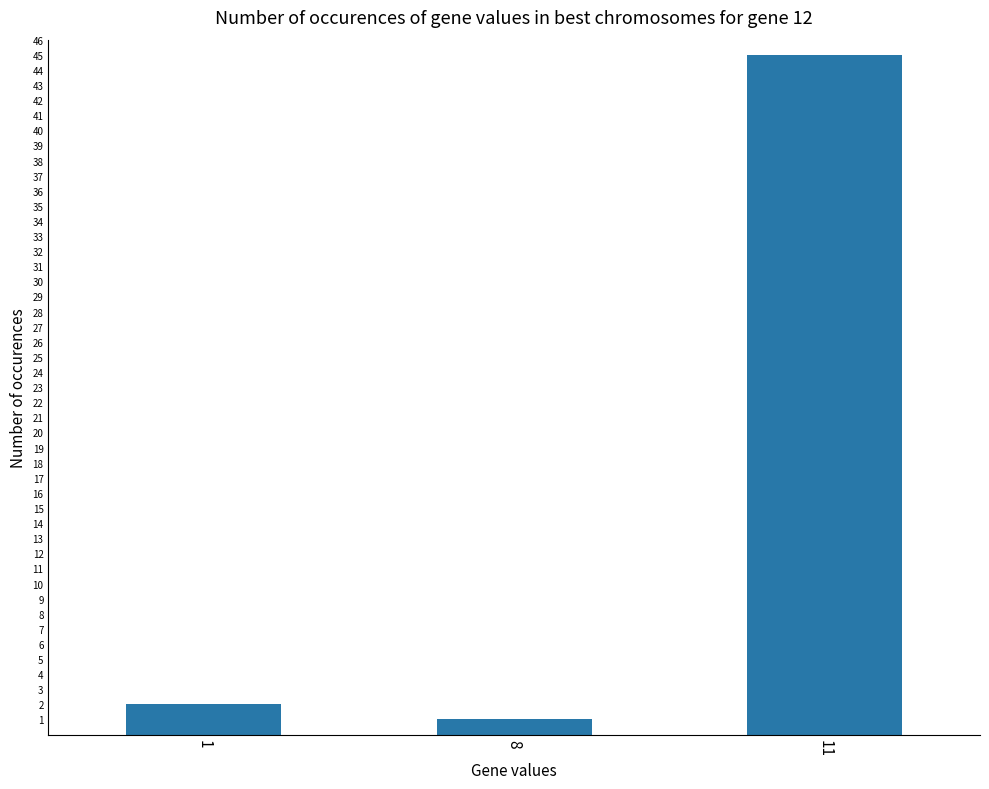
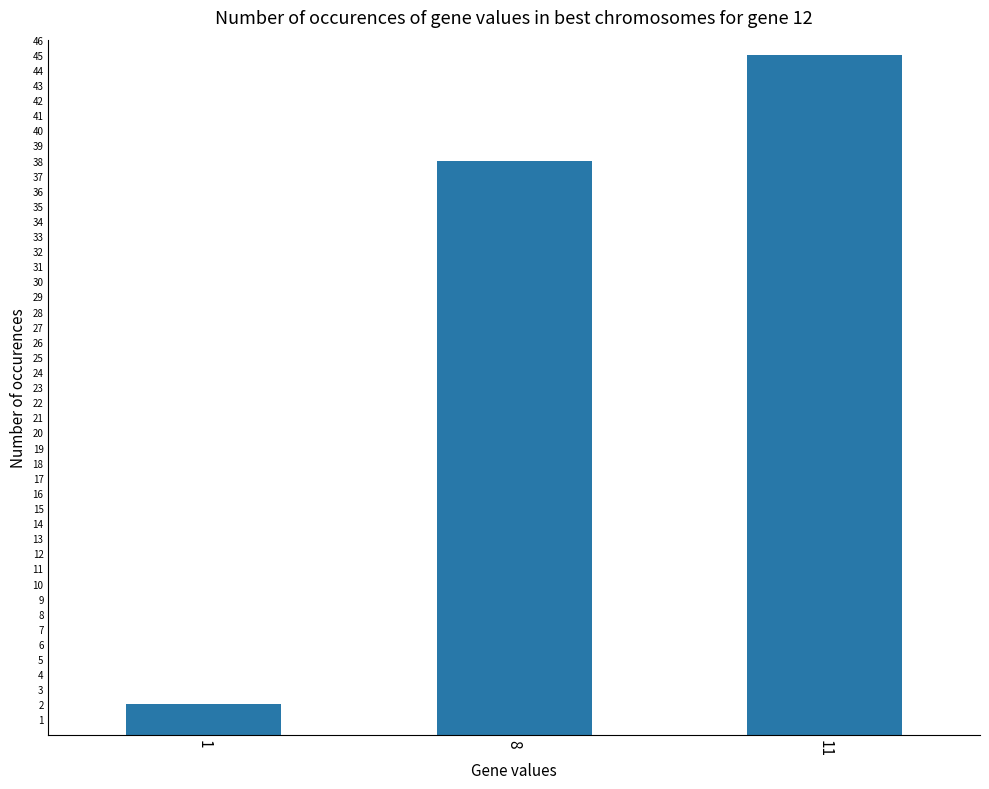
8: 1 -> 38
